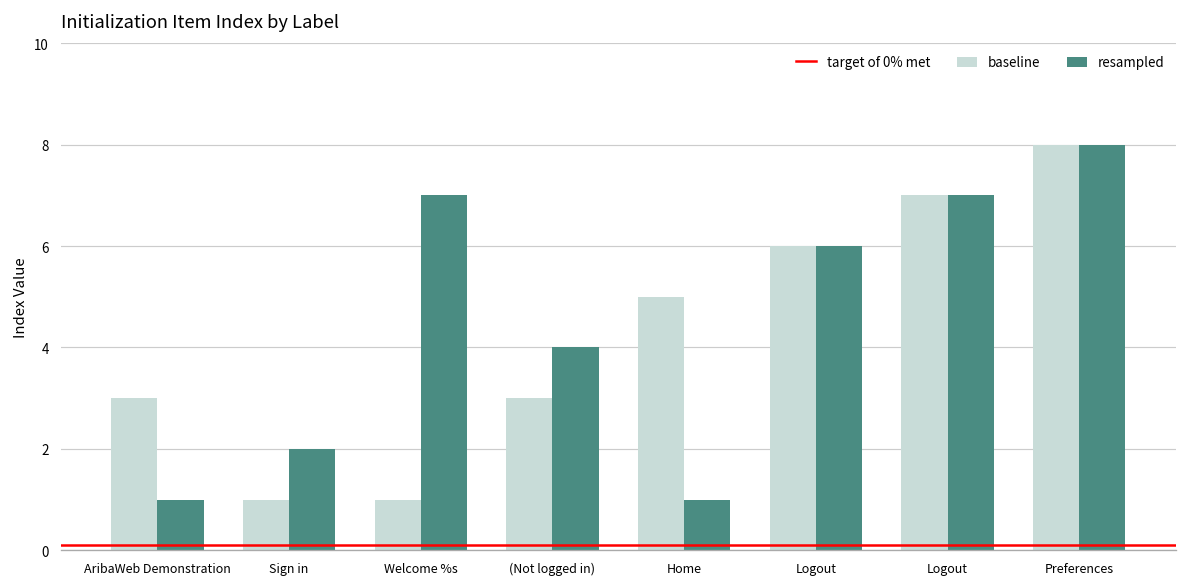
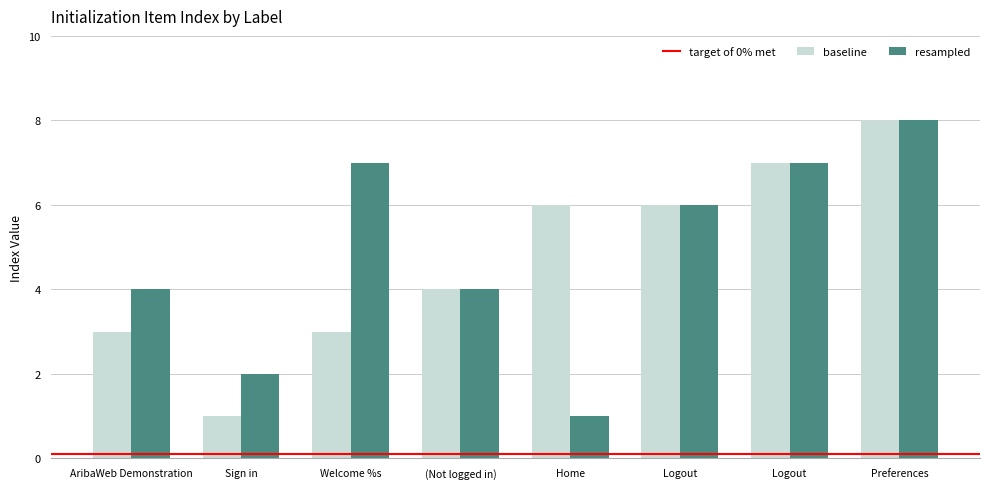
resampled, AribaWeb Demonstration: 1 -> 4
baseline, Welcome %s: 1 -> 3
baseline, (Not logged in): 3 -> 4
baseline, Home: 5 -> 6
